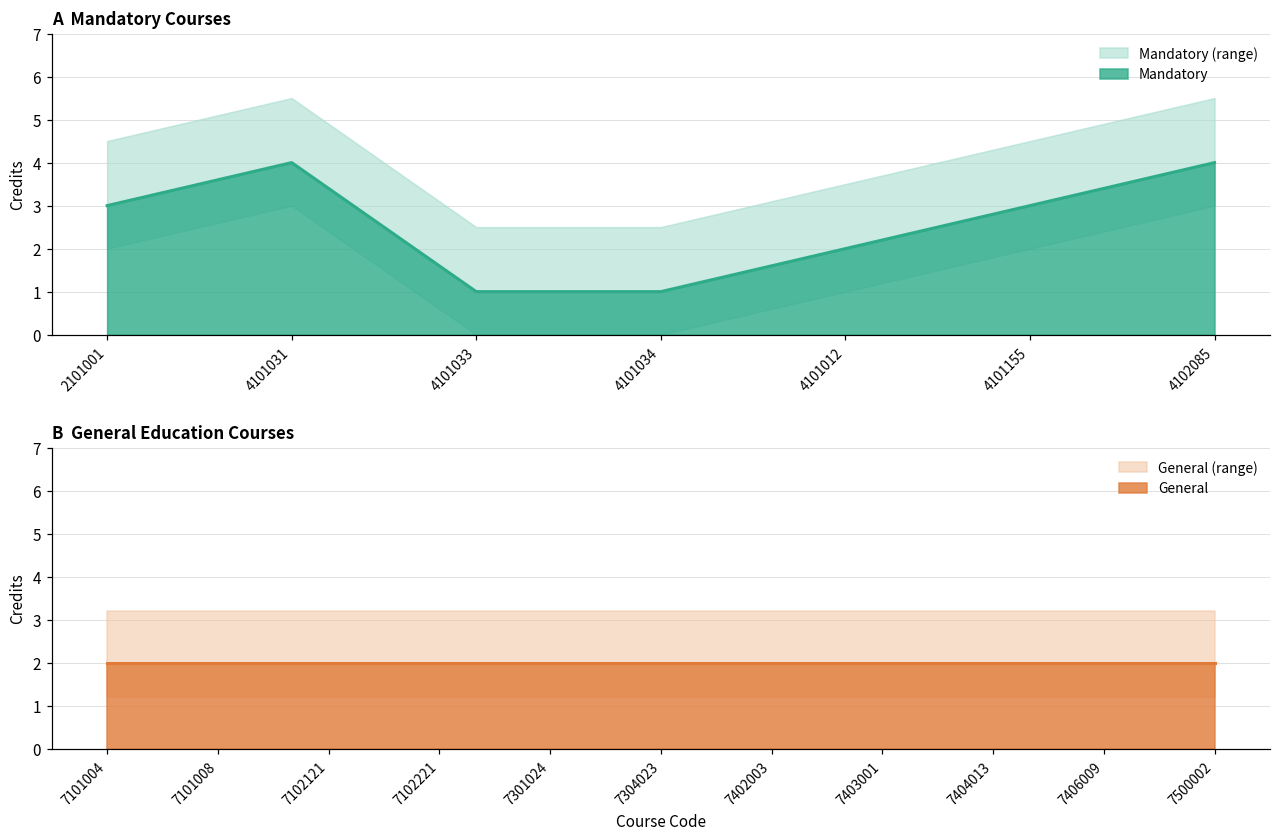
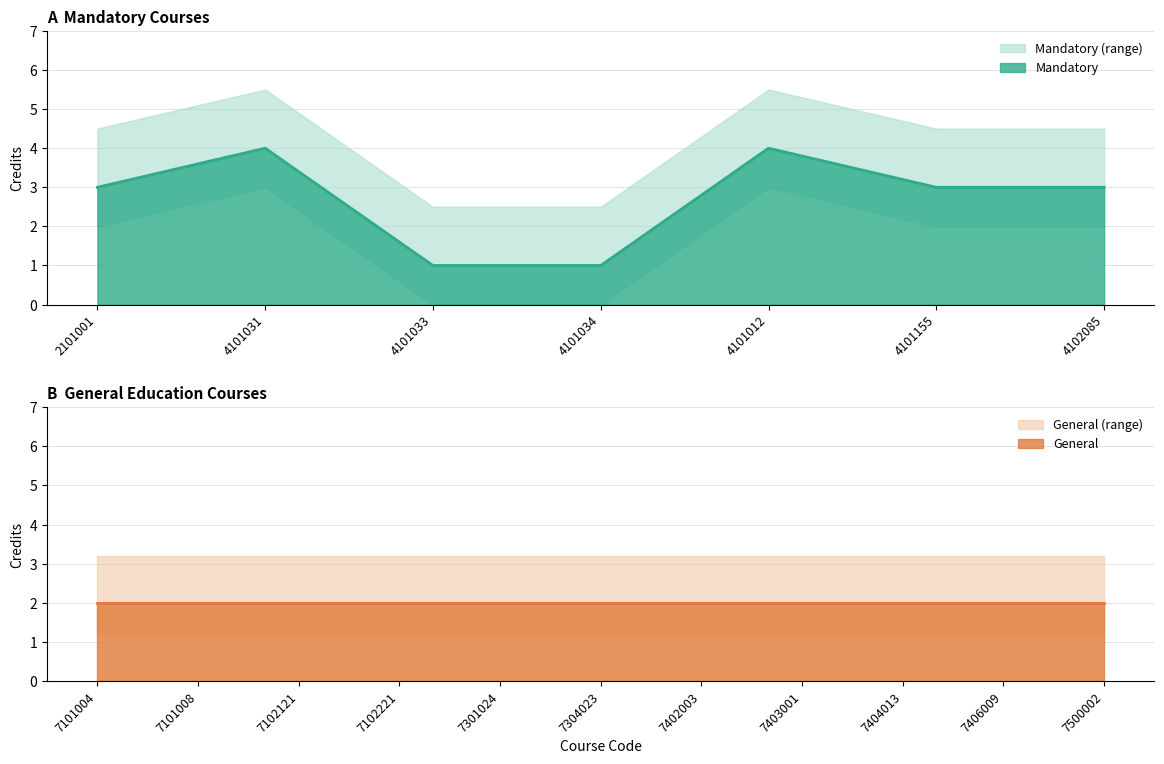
A Mandatory Courses, Mandatory, 4101012: 2 -> 4
A Mandatory Courses, Mandatory, 4102085: 4 -> 3
